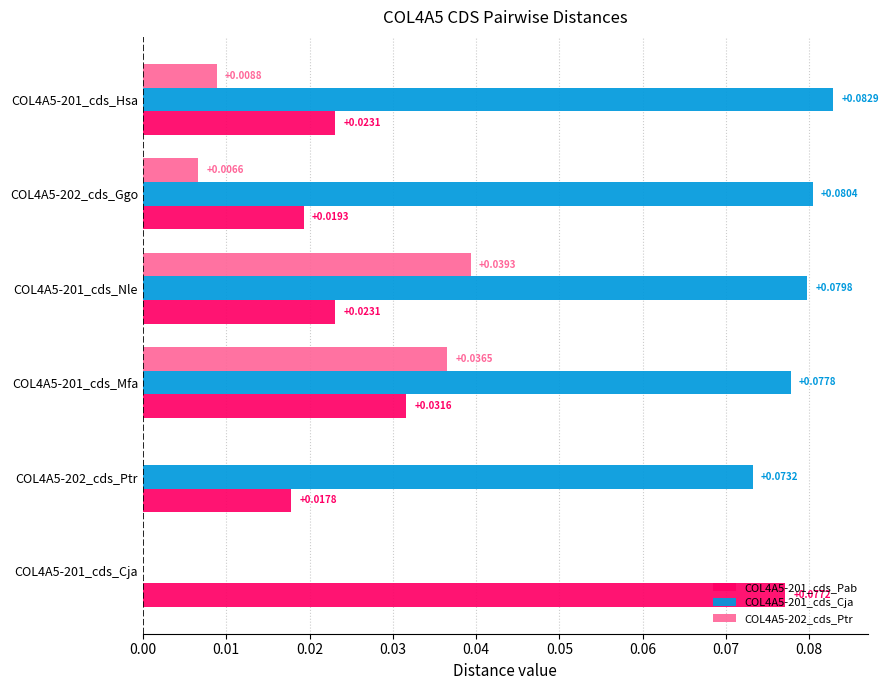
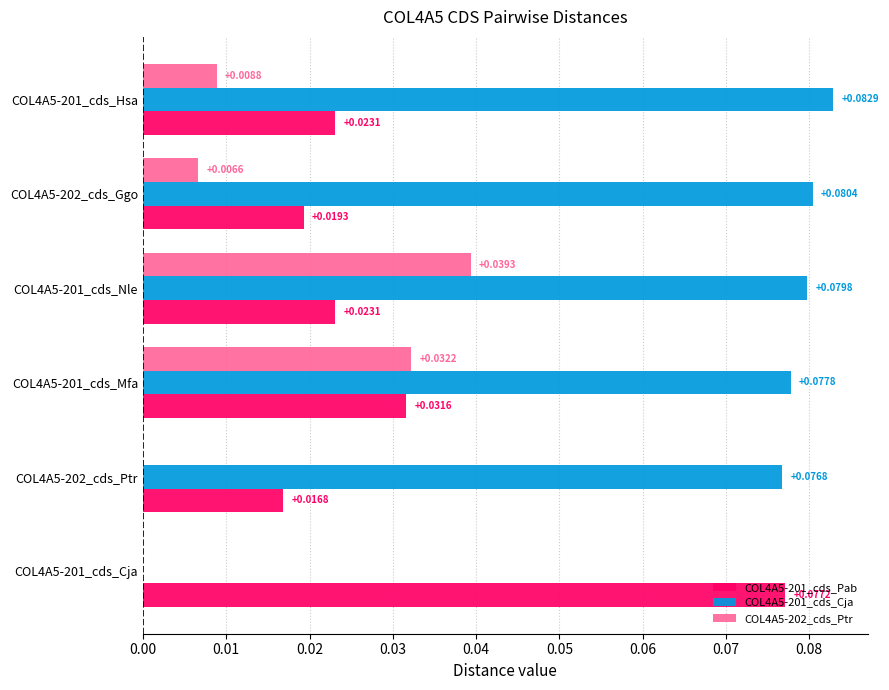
COL4A5-202_cds_Ptr, COL4A5-201_cds_Mfa: +0.0365 -> +0.0322
COL4A5-201_cds_Cja, COL4A5-202_cds_Ptr: +0.0732 -> +0.0768
COL4A5-201_cds_Pab, COL4A5-202_cds_Ptr: +0.0178 -> +0.0168
